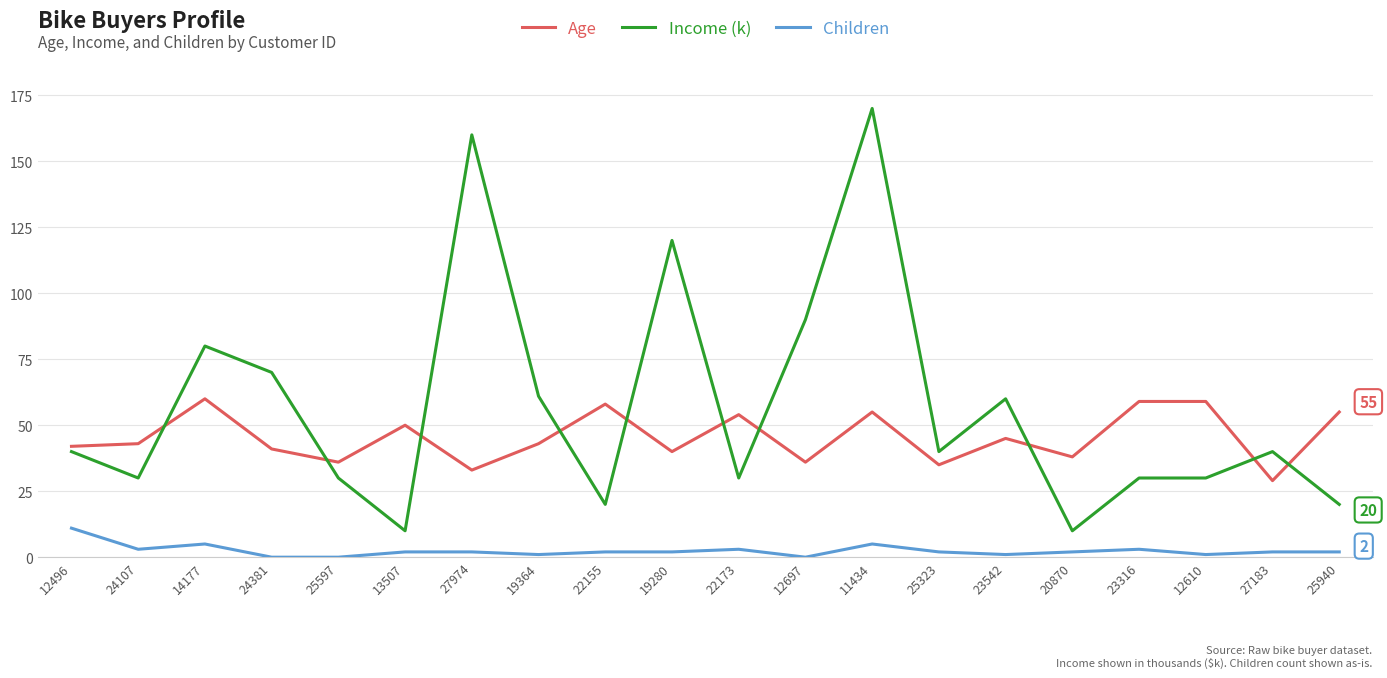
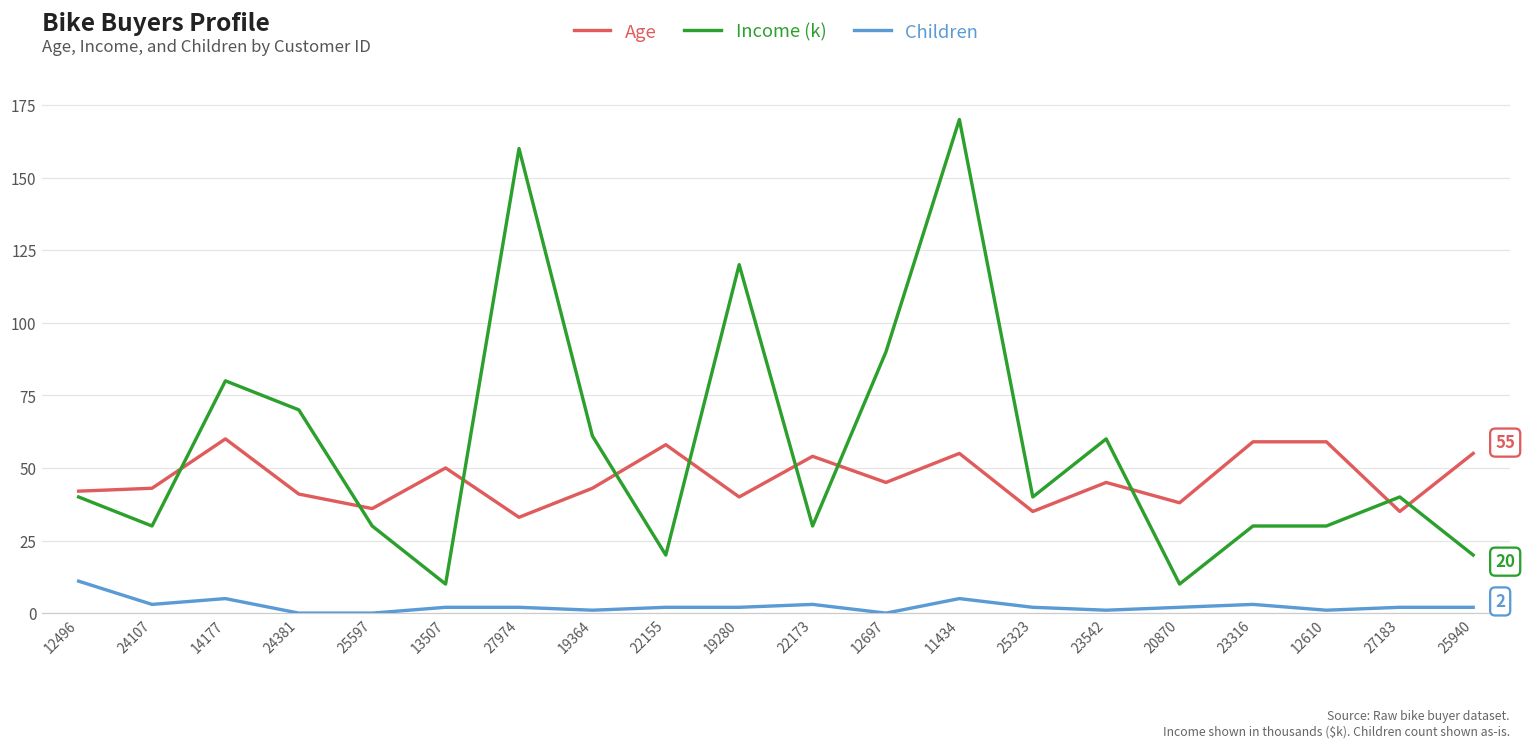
Age, 12697: 36 -> 45
Age, 27183: 29 -> 35
